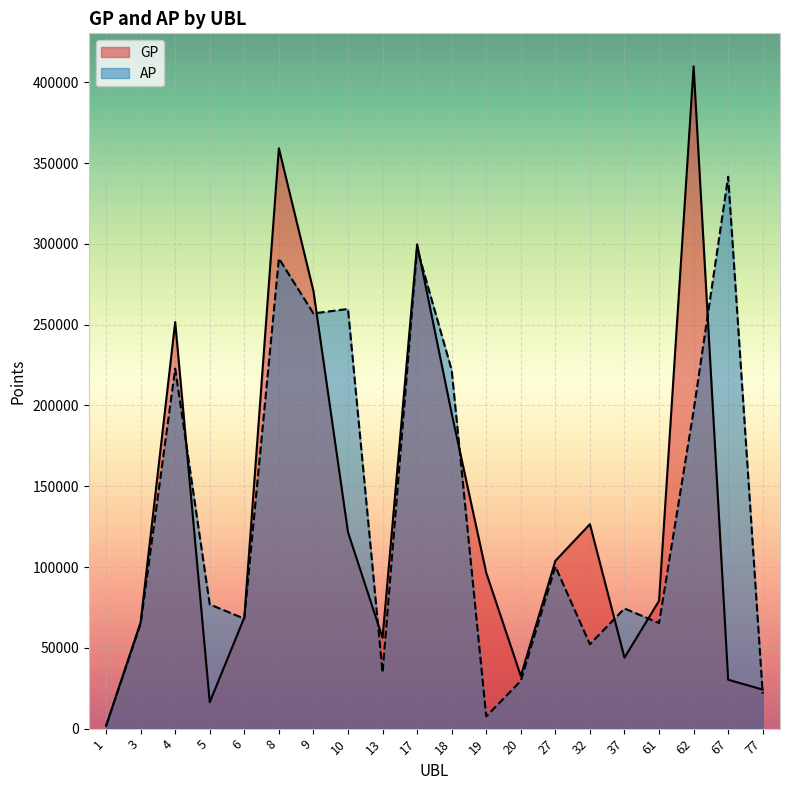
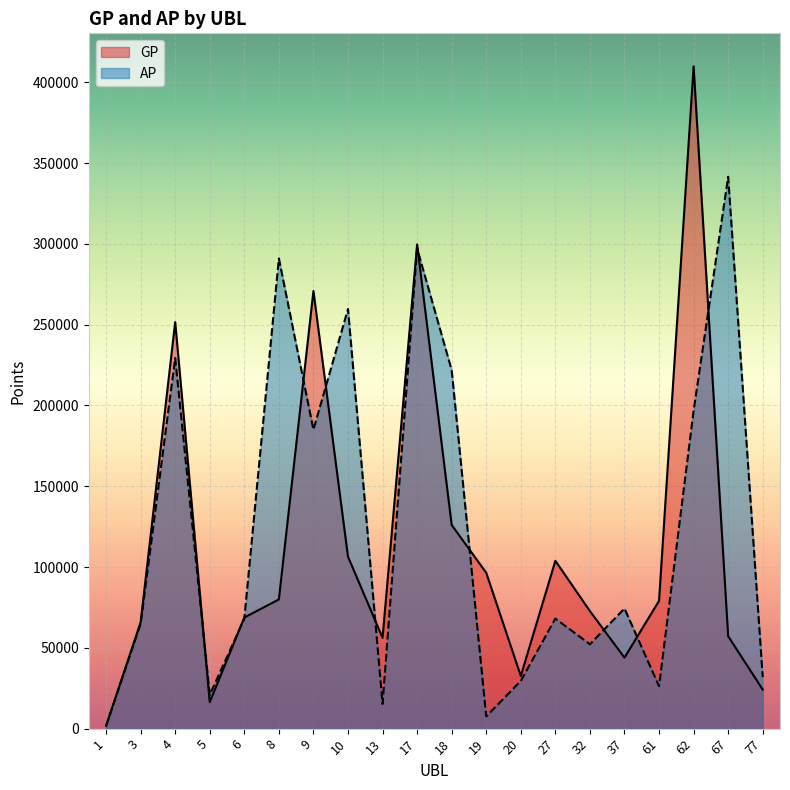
AP, 4: 223000 -> 229000
AP, 5: 77000 -> 21000
GP, 8: 359000 -> 80000
AP, 9: 257000 -> 185000
GP, 10: 122000 -> 106000
AP, 13: 35000 -> 15000
GP, 18: 195000 -> 126000
AP, 27: 100000 -> 68000
GP, 32: 126000 -> 73000
AP, 61: 65000 -> 26000
GP, 67: 30000 -> 57000
AP, 77: 22000 -> 32000
